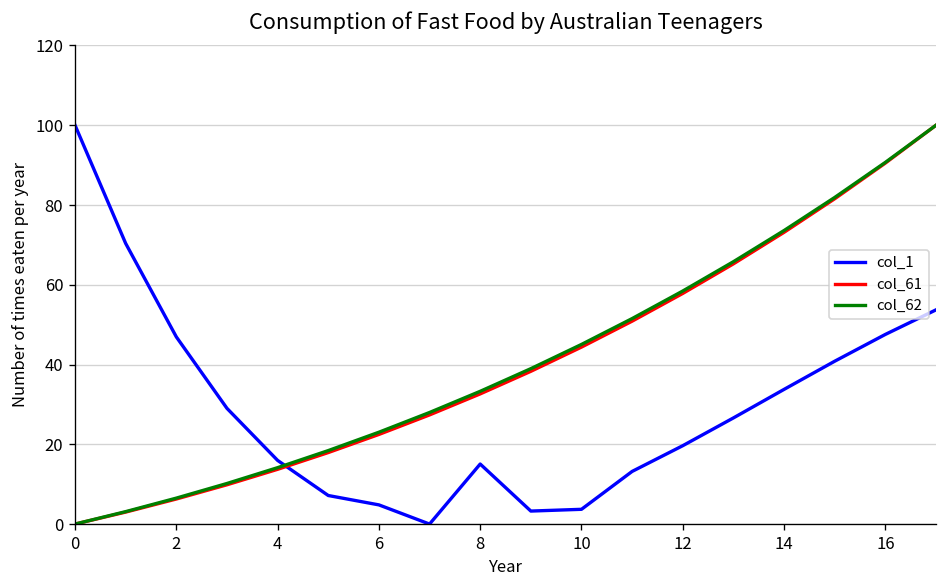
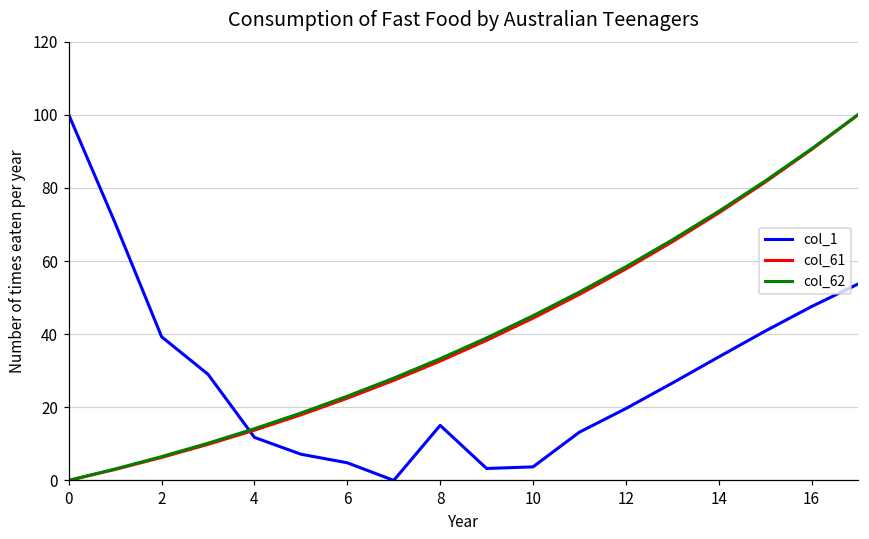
col_1, 2: 47 -> 39
col_1, 4: 16 -> 12
